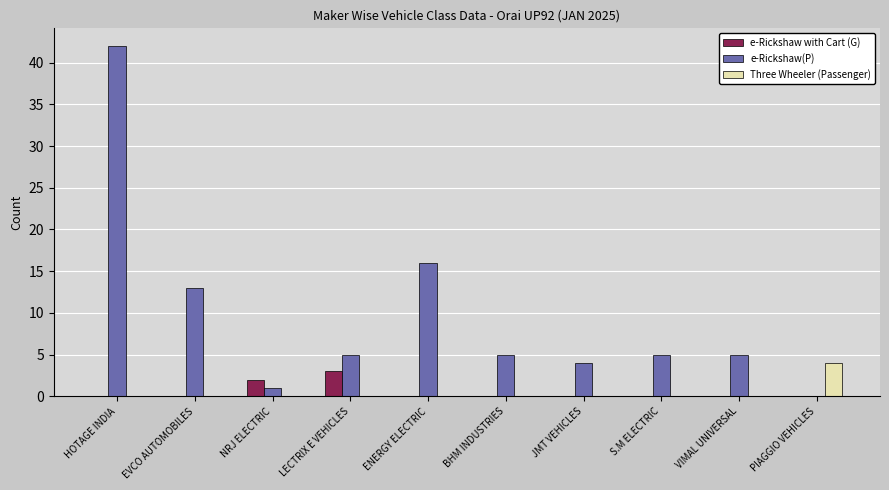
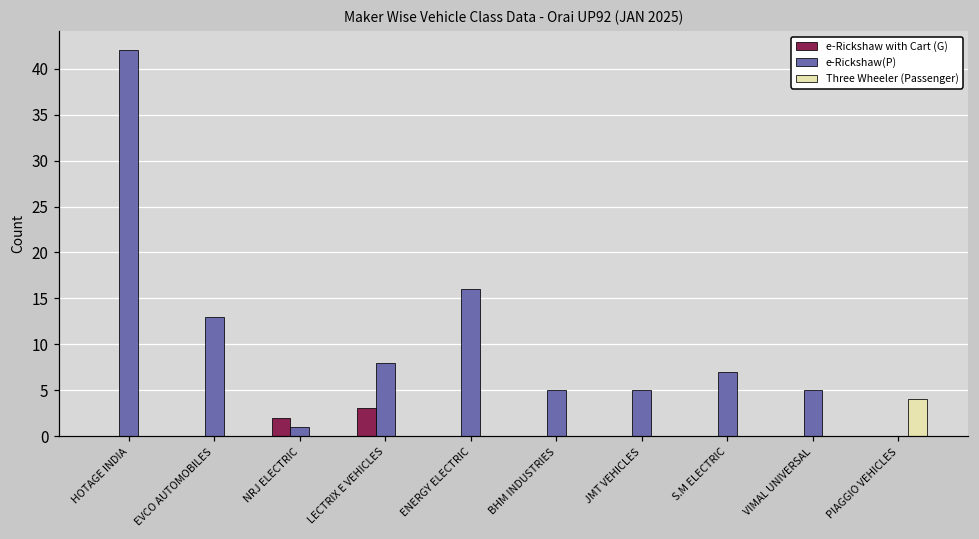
e-Rickshaw(P), LECTRIX E VEHICLES: 5 -> 8
e-Rickshaw(P), JMT VEHICLES: 4 -> 5
e-Rickshaw(P), S.M ELECTRIC: 5 -> 7
